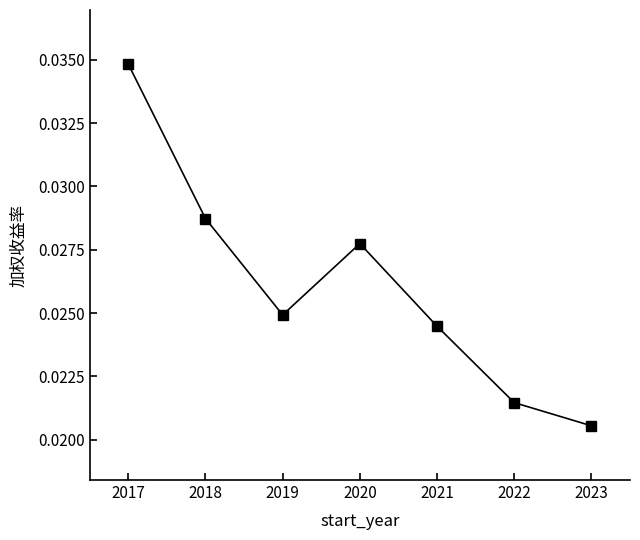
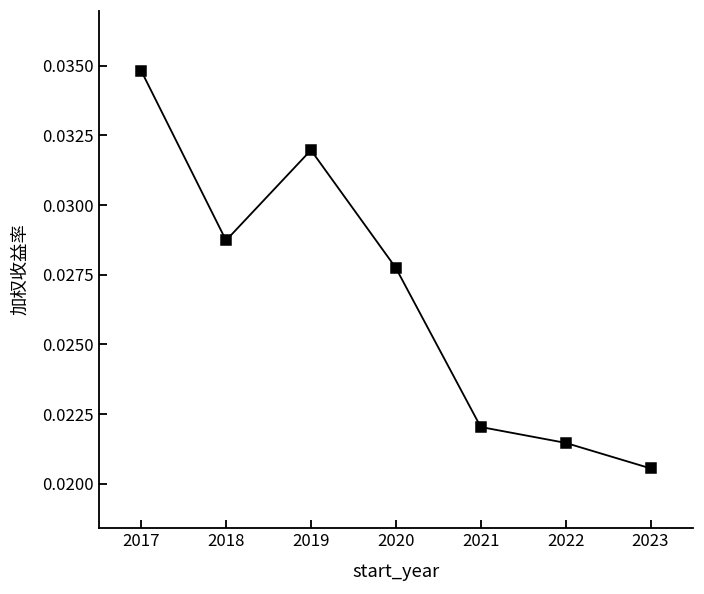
2019: 0.0249 -> 0.0320
2021: 0.0245 -> 0.0220
